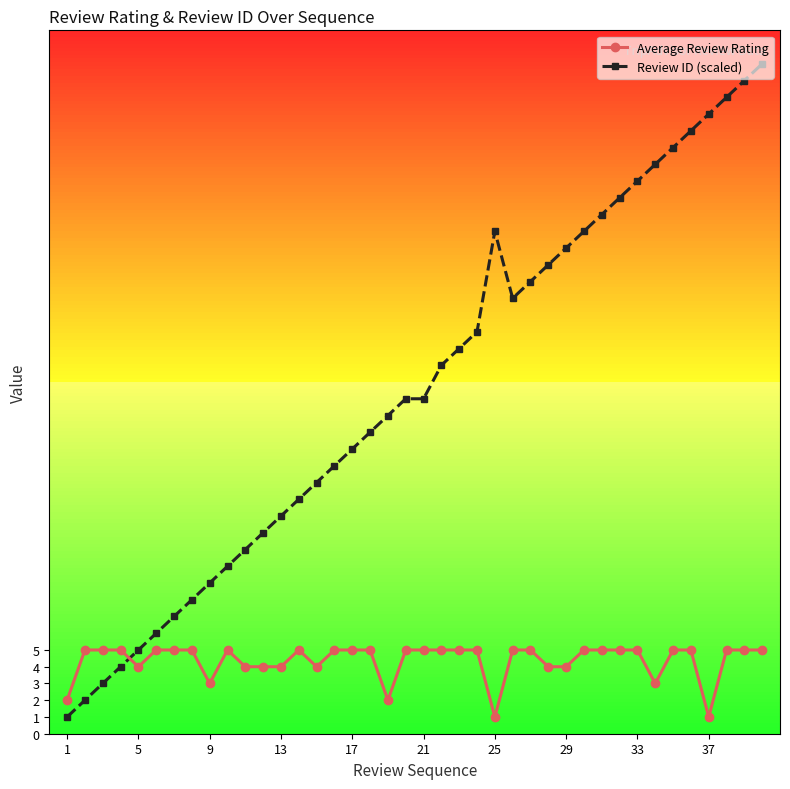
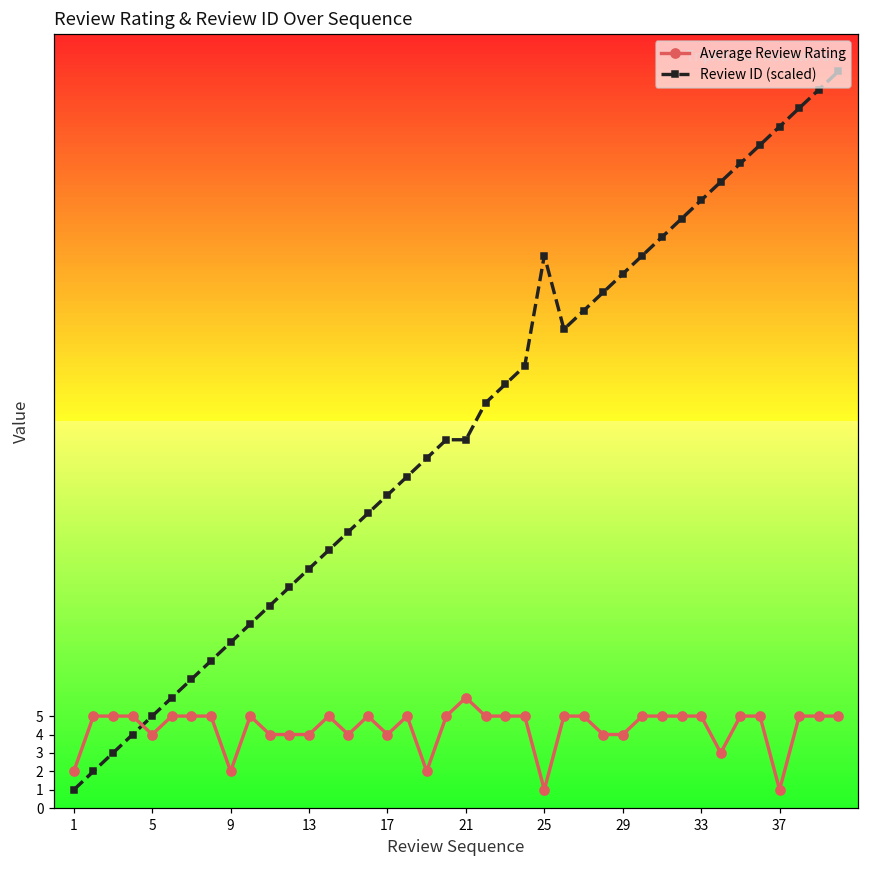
Average Review Rating, 9: 3 -> 2
Average Review Rating, 17: 5 -> 4
Average Review Rating, 21: 5 -> 6
